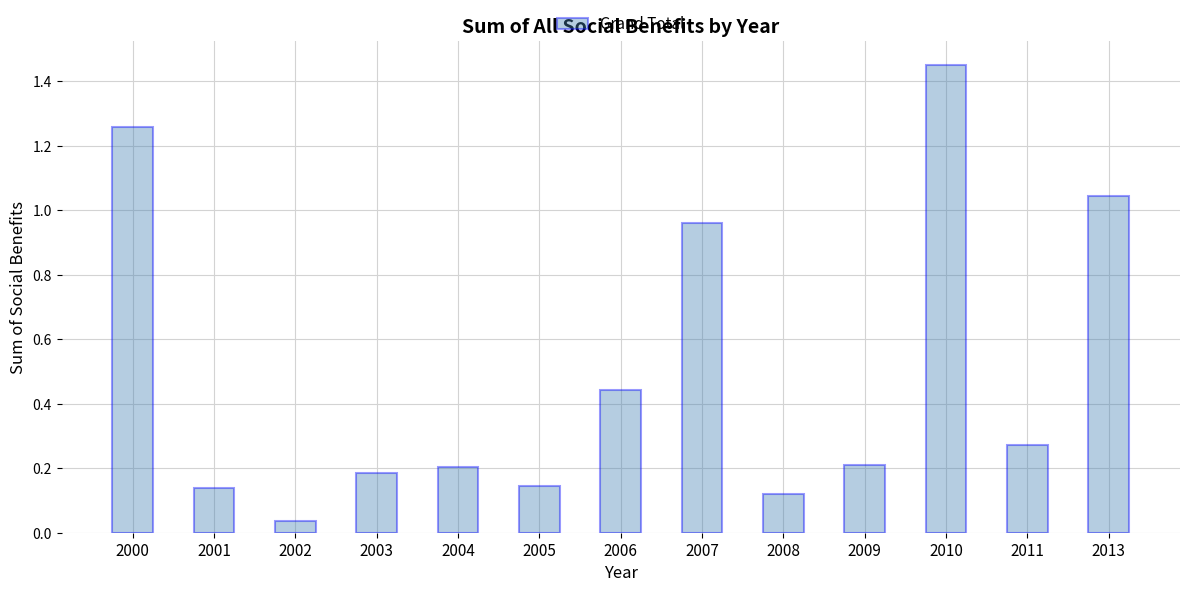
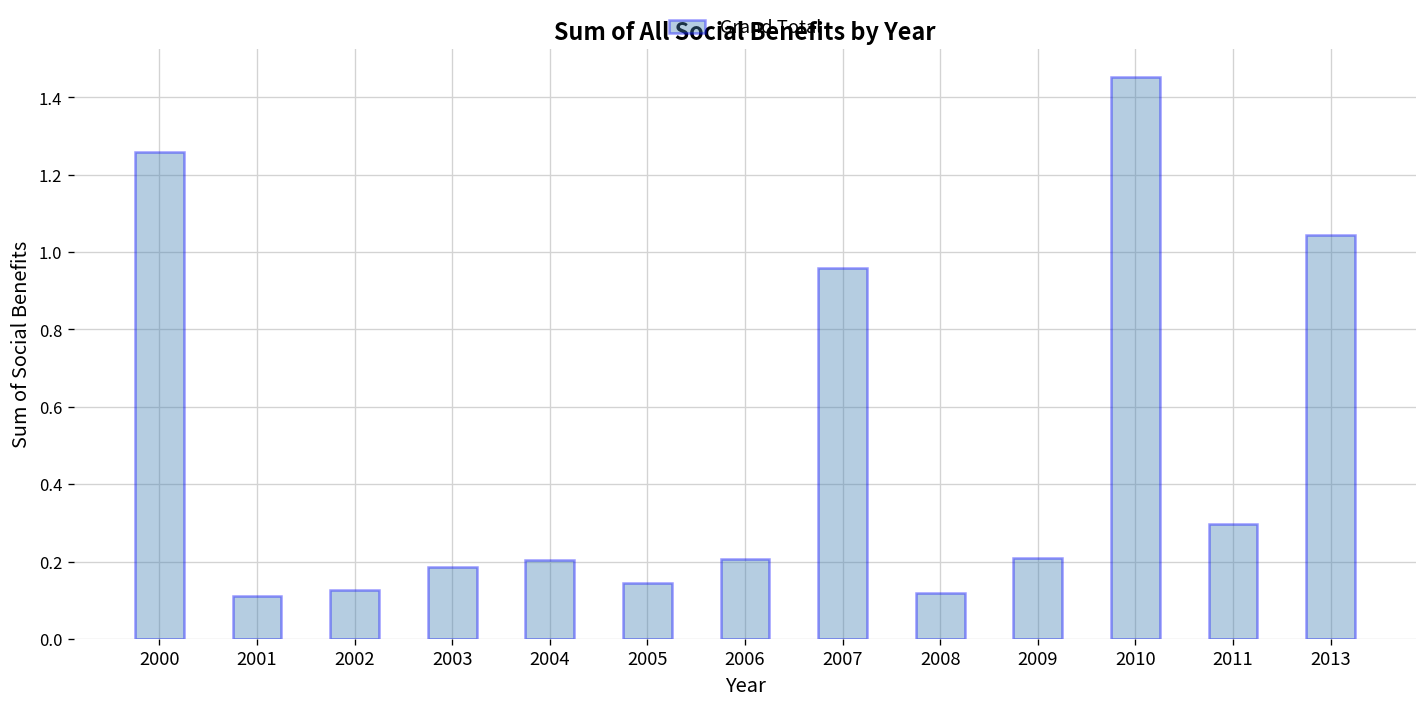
2001: 0.14 -> 0.11
2002: 0.04 -> 0.13
2006: 0.44 -> 0.21
2011: 0.27 -> 0.30
